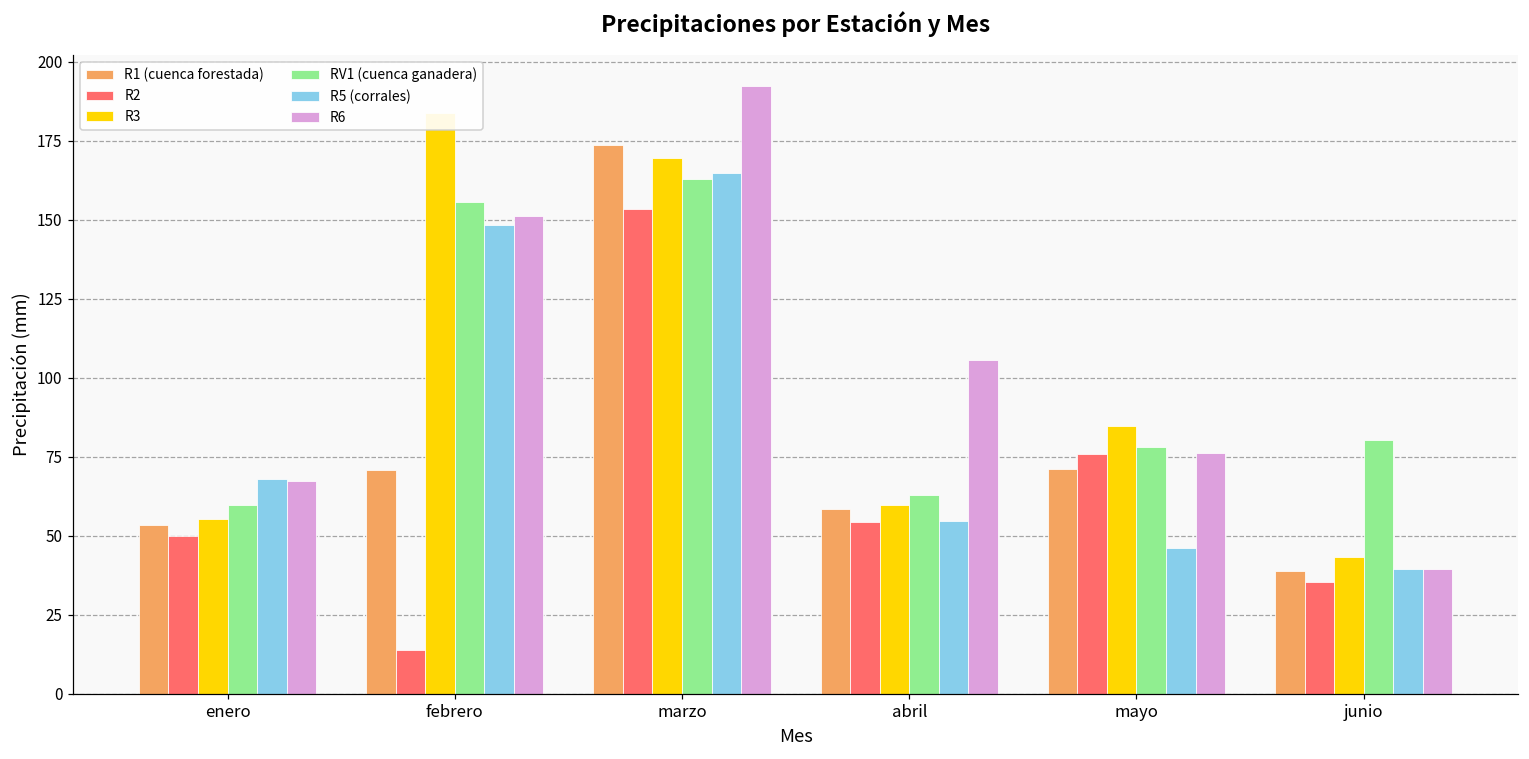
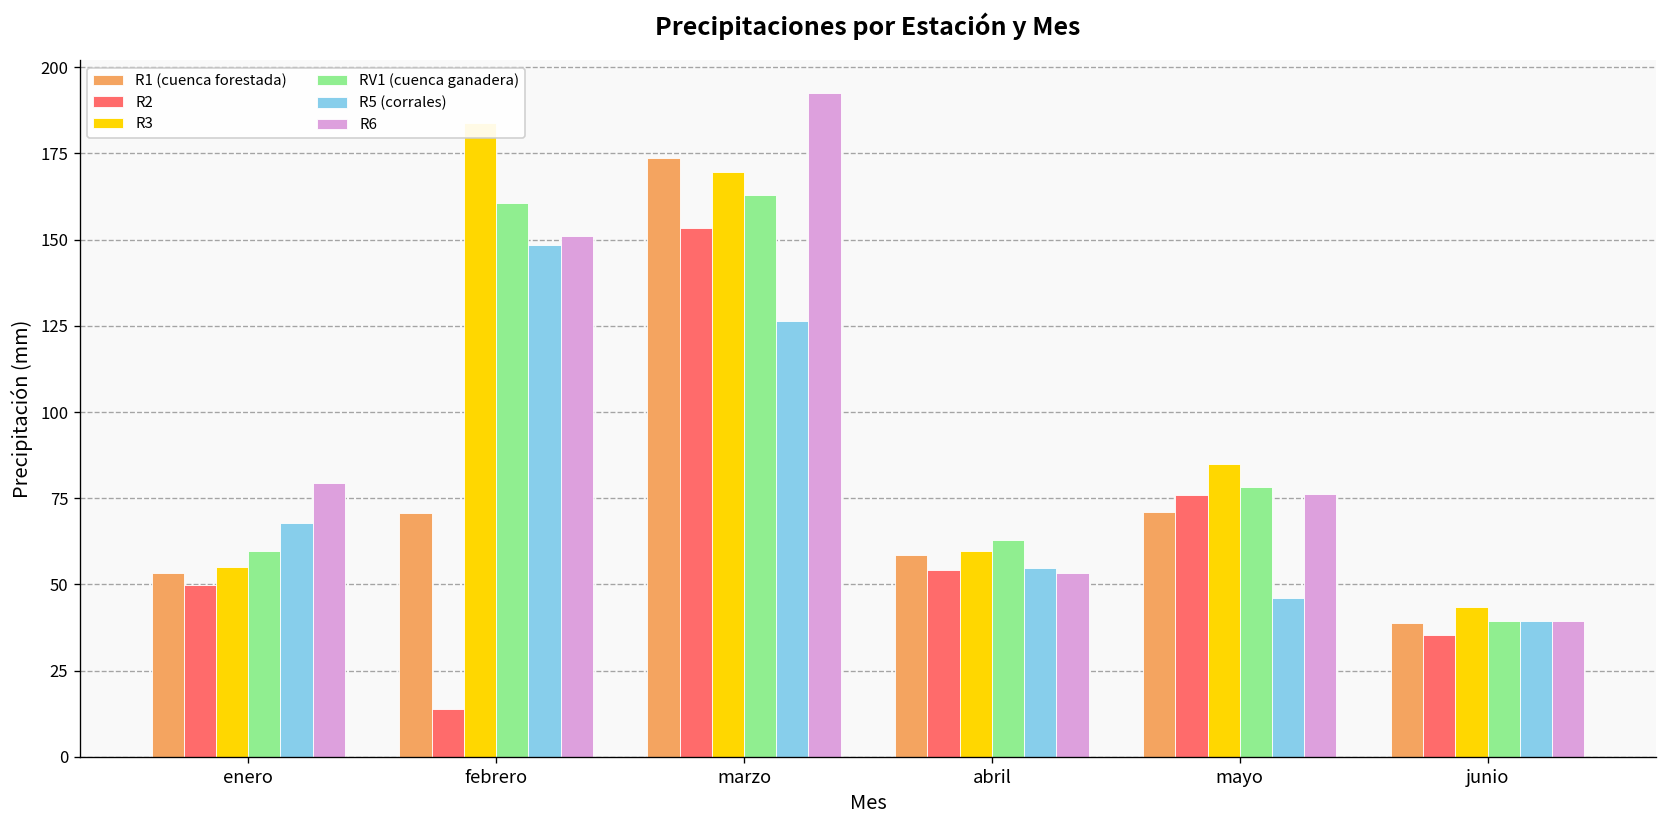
R6, enero: 67 -> 79
RV1 (cuenca ganadera), febrero: 156 -> 161
R5 (corrales), marzo: 165 -> 126
R6, abril: 106 -> 53
RV1 (cuenca ganadera), junio: 80 -> 40
